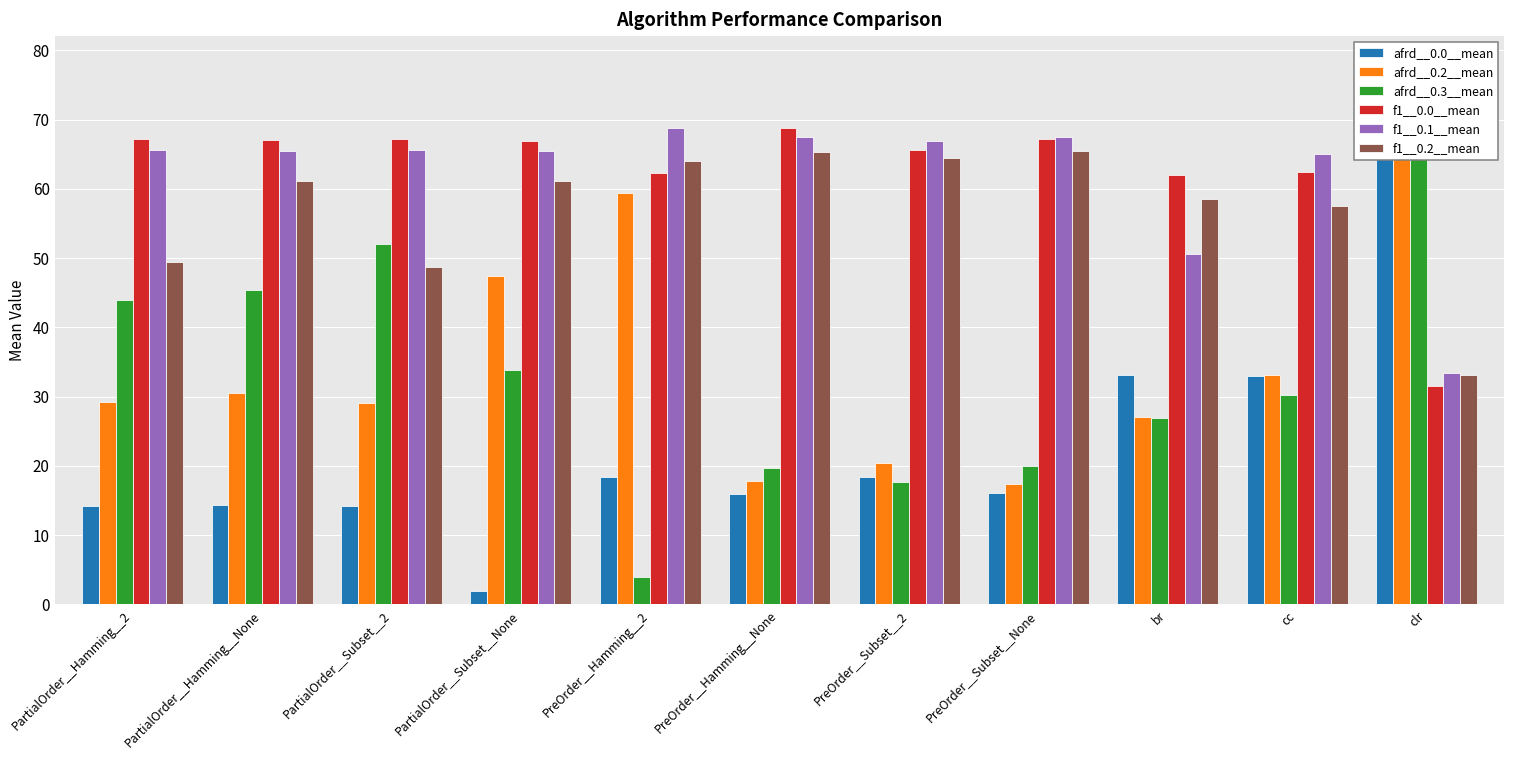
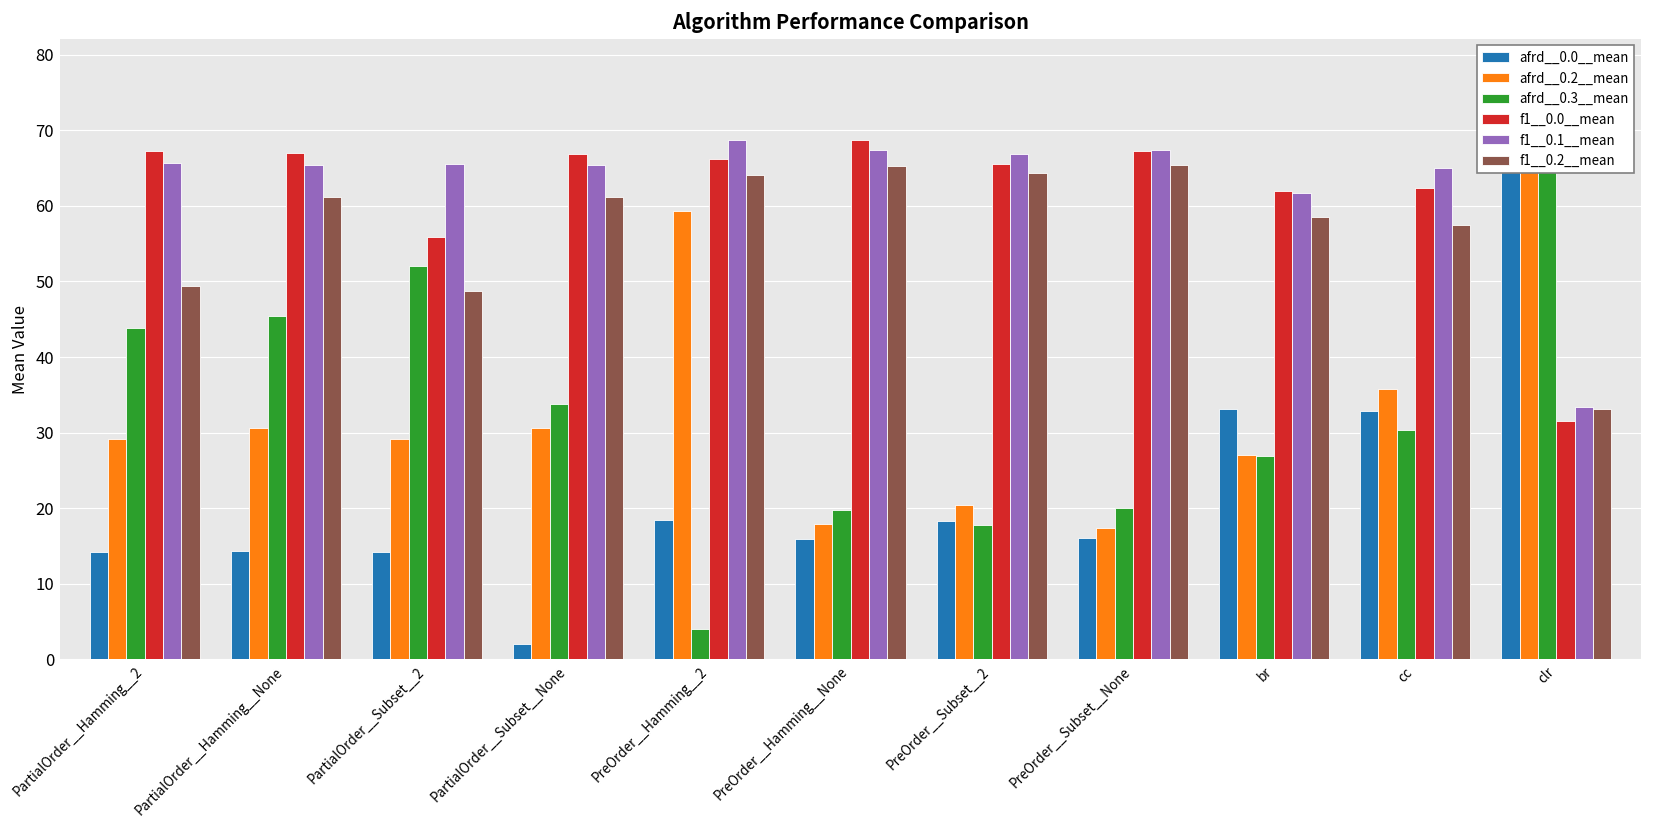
f1__0.0__mean, PartialOrder__Subset__2: 67 -> 56
afrd__0.2__mean, PartialOrder__Subset__None: 47 -> 31
f1__0.0__mean, PreOrder__Hamming__2: 62 -> 66
f1__0.1__mean, br: 51 -> 62
afrd__0.2__mean, cc: 33 -> 36
